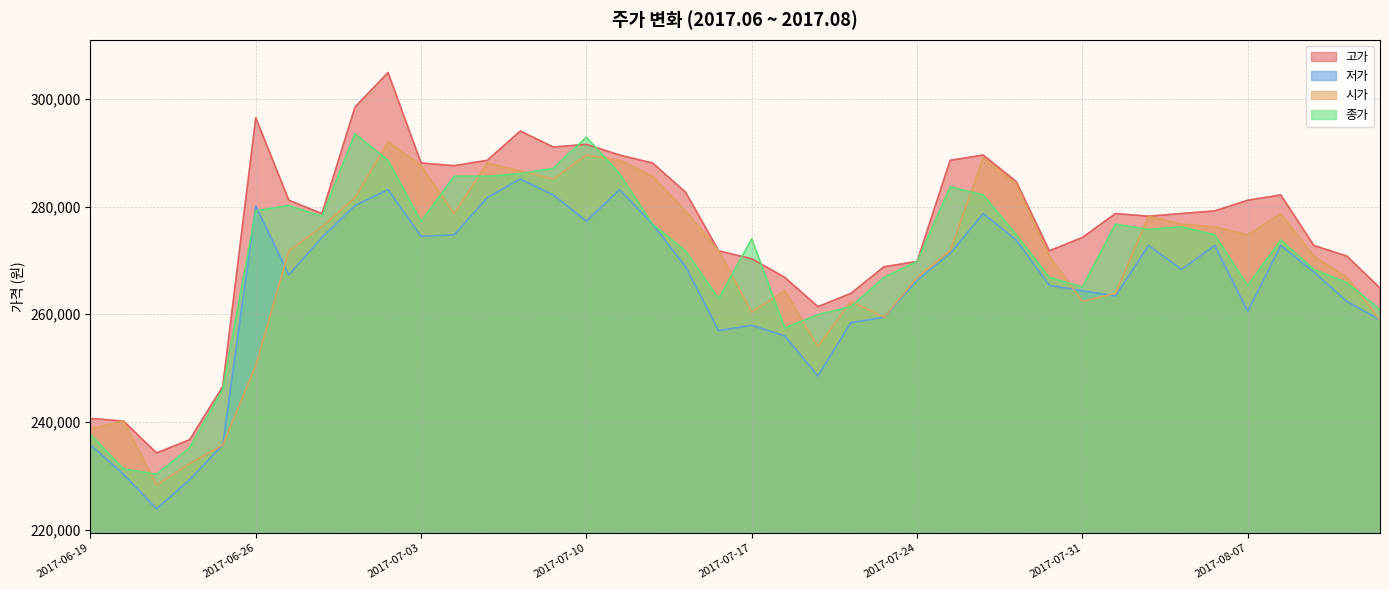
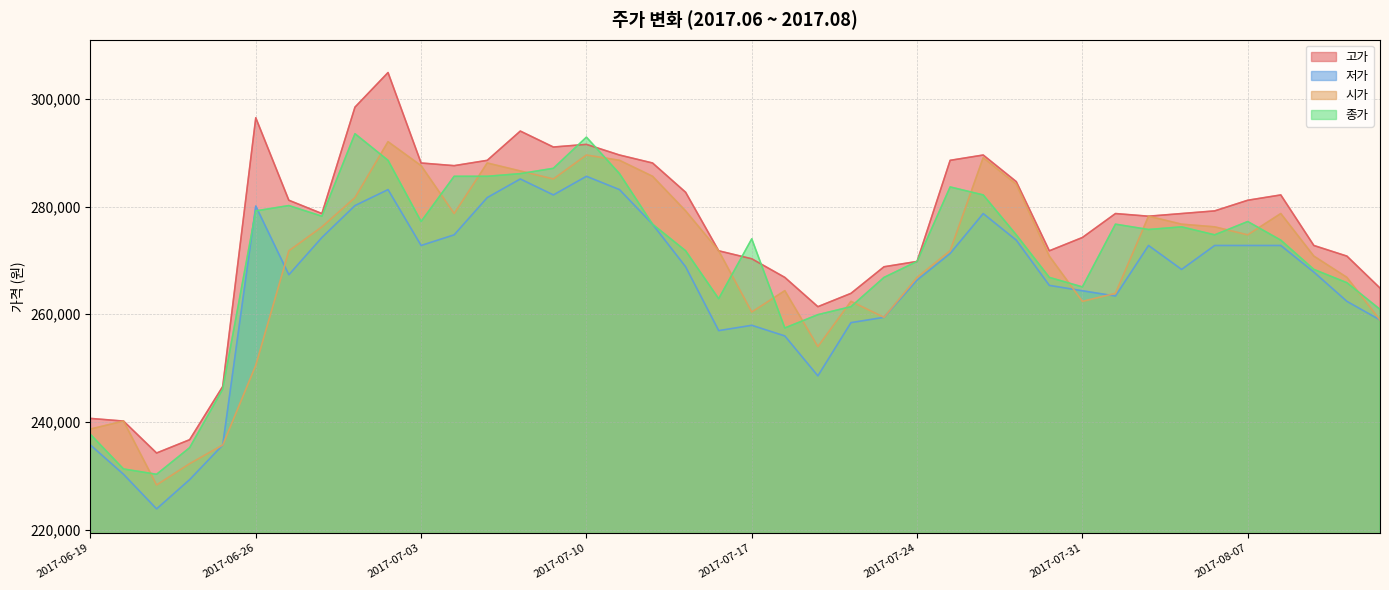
저가, 2017-07-03: 274,000 -> 273,000
저가, 2017-07-10: 277,000 -> 286,000
저가, 2017-08-07: 261,000 -> 273,000
종가, 2017-08-07: 265,000 -> 277,000
